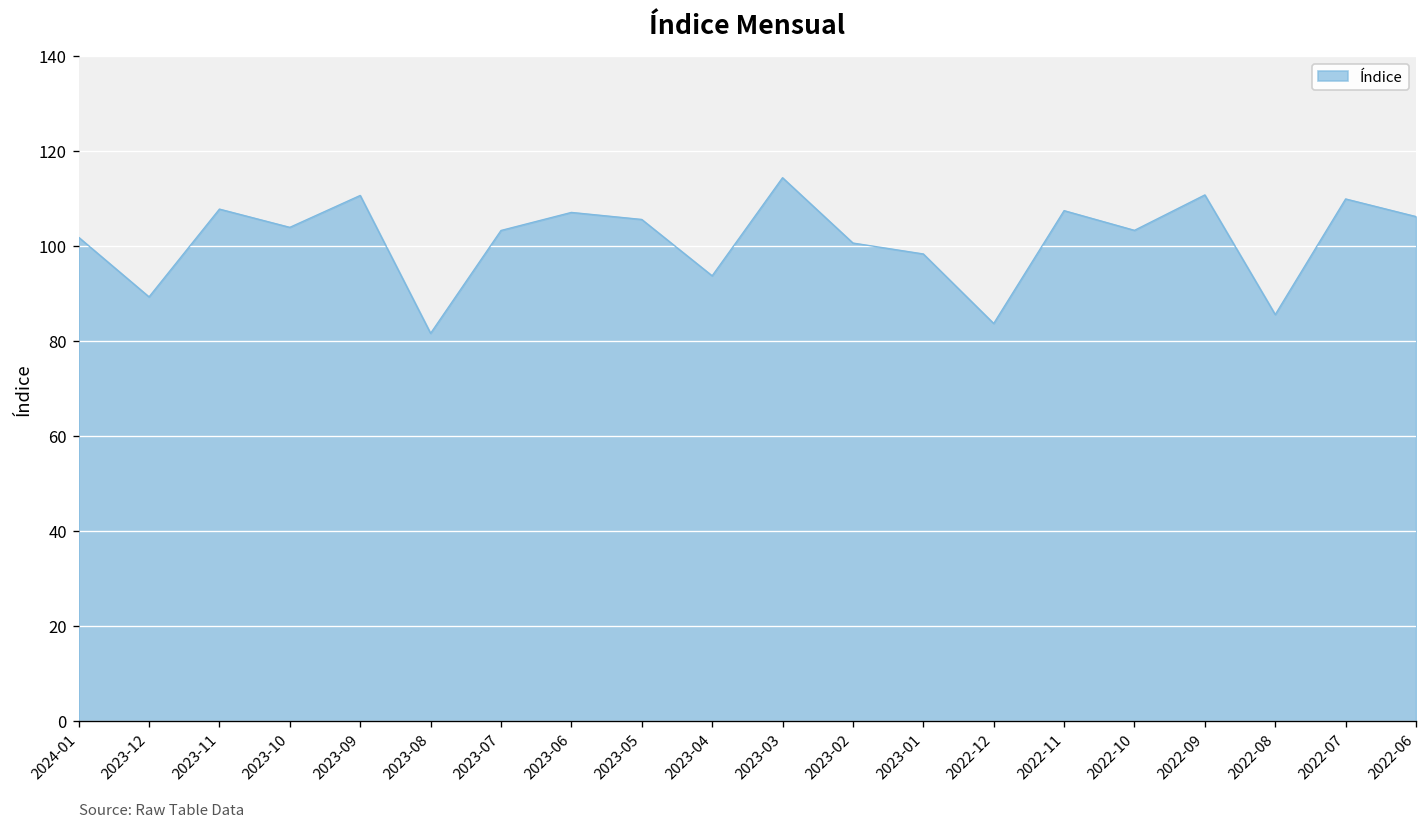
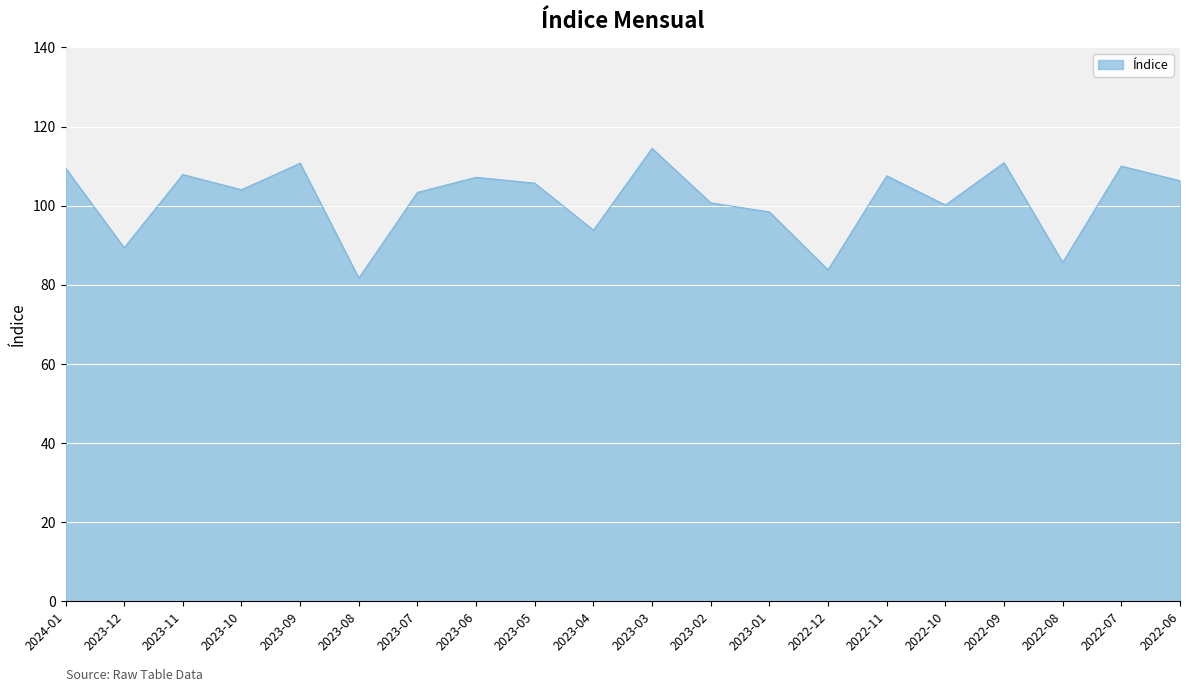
2024-01: 102 -> 109
2022-10: 103 -> 100
